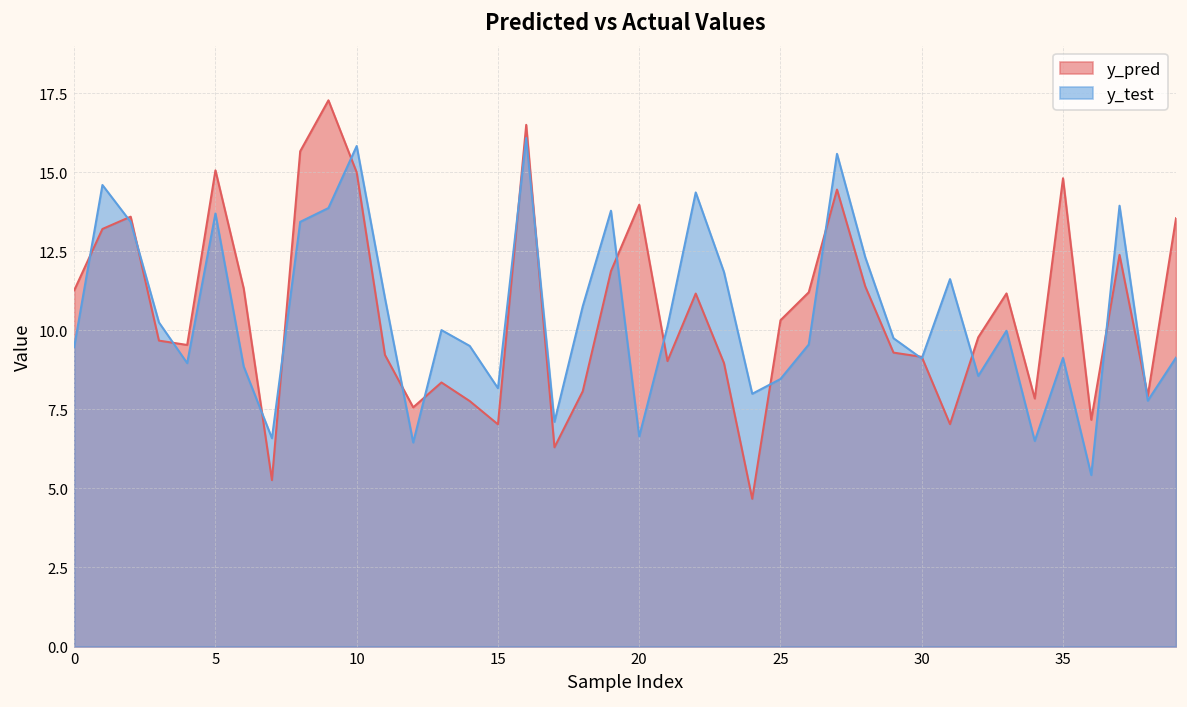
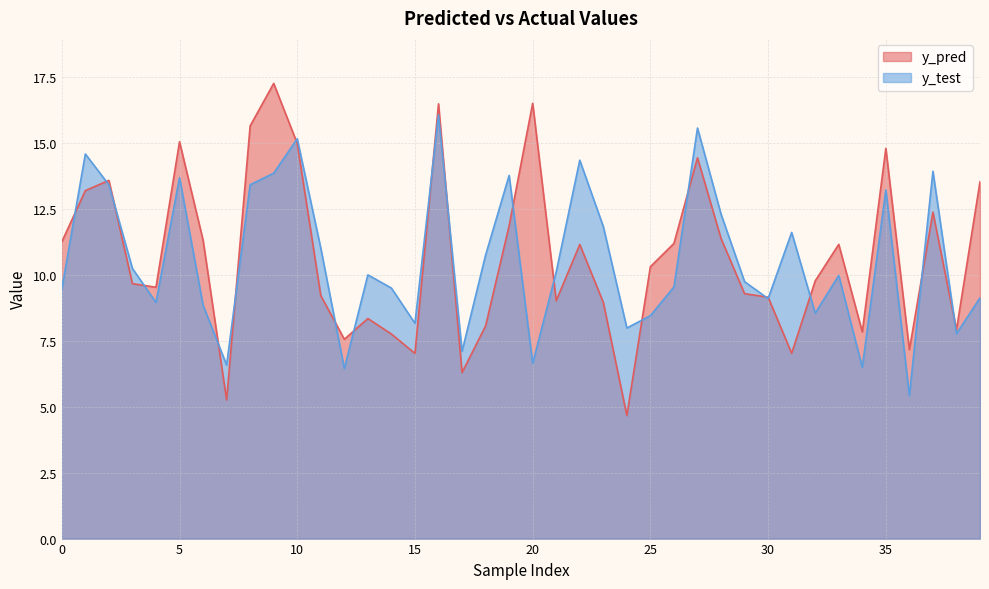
y_test, 10: 15.8 -> 15.2
y_pred, 20: 14.0 -> 16.5
y_test, 35: 9.1 -> 13.2
